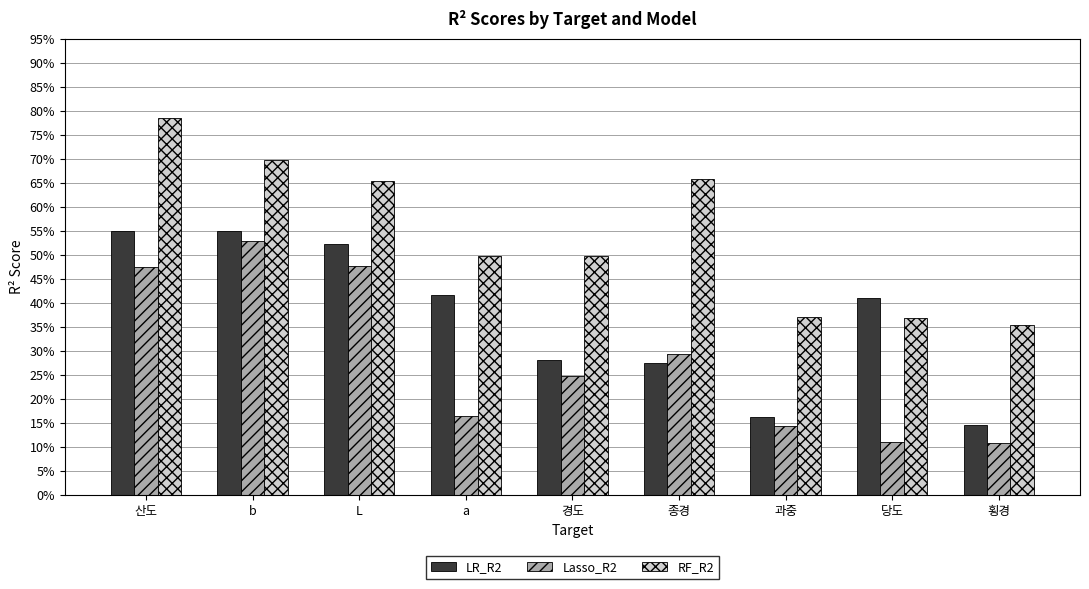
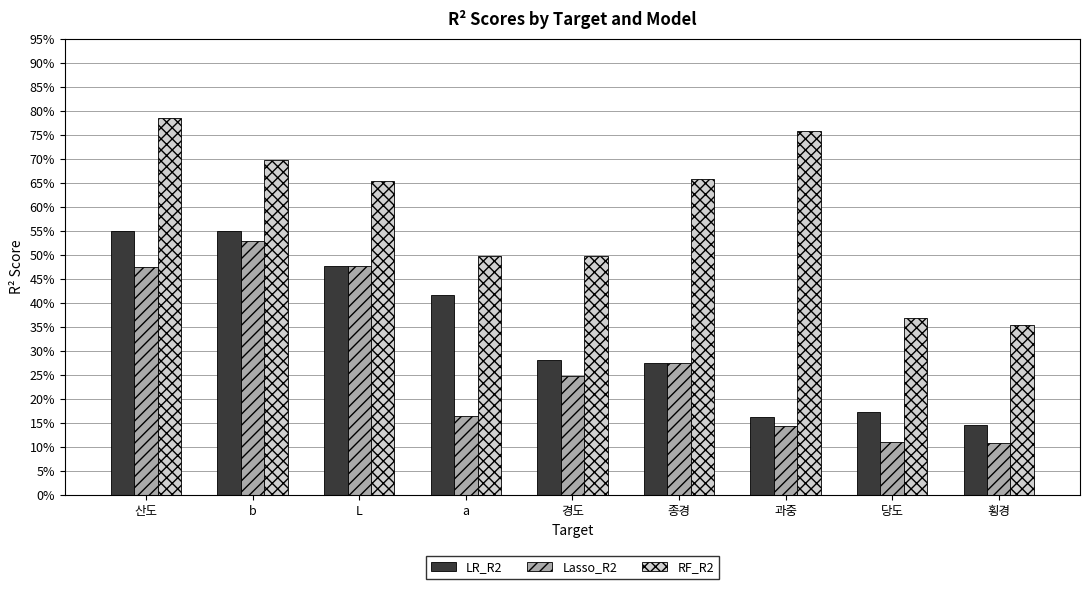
LR_R2, L: 52% -> 48%
Lasso_R2, 종경: 29% -> 28%
RF_R2, 과중: 37% -> 76%
LR_R2, 당도: 41% -> 17%
